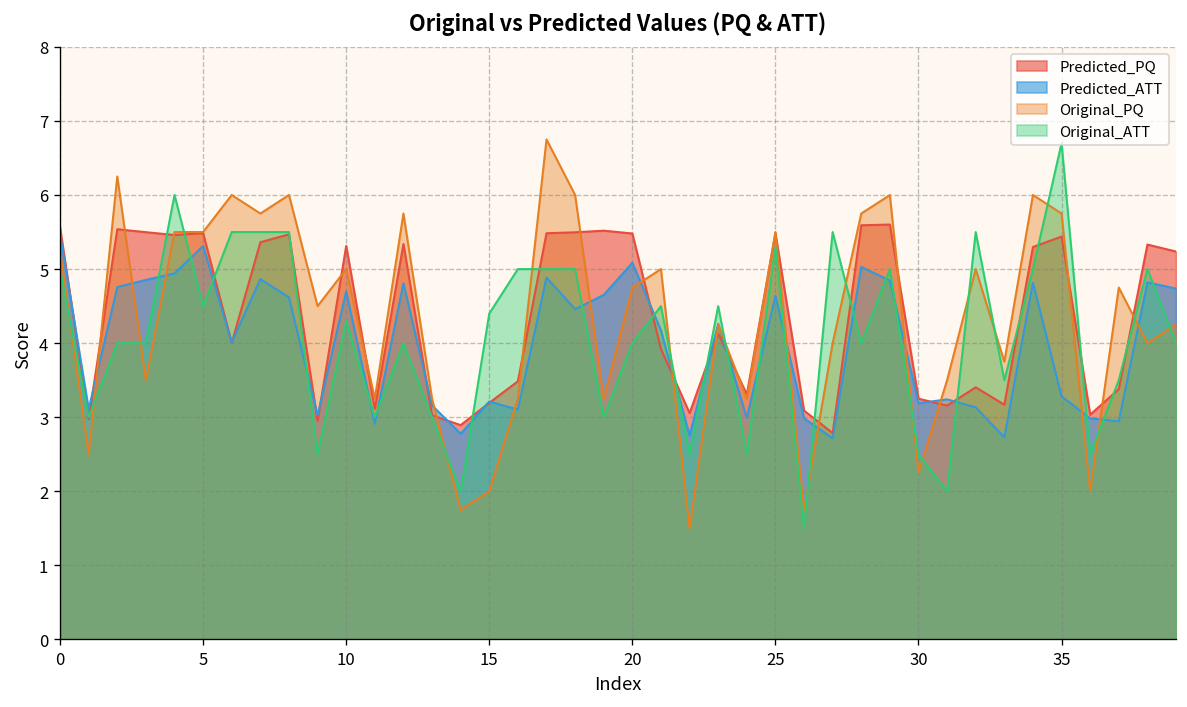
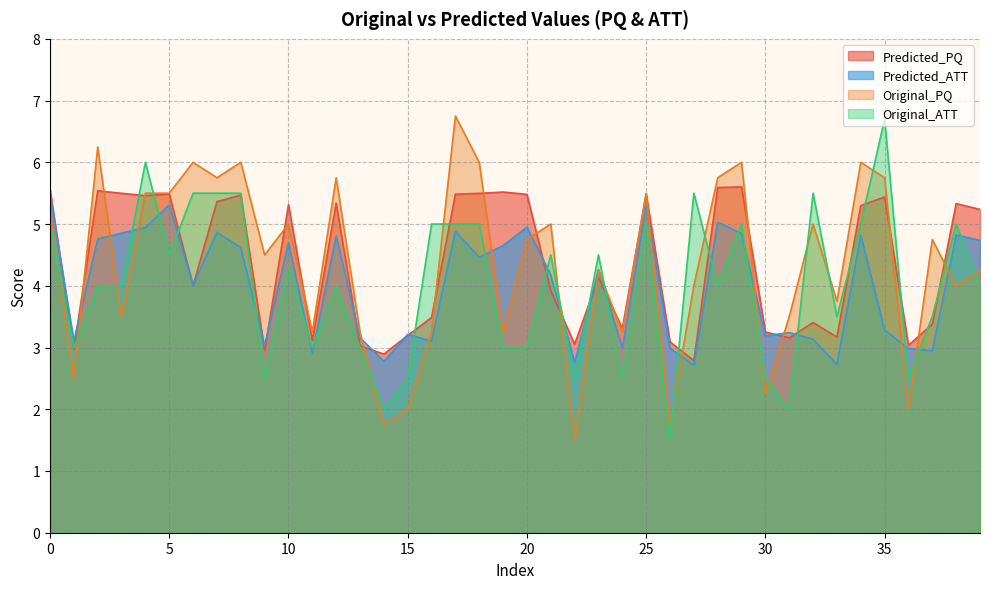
Original_ATT, 15: 4.4 -> 2.5
Predicted_ATT, 20: 5.1 -> 4.9
Original_ATT, 20: 4 -> 3
Predicted_ATT, 25: 4.6 -> 5.3
Original_ATT, 25: 5.3 -> 5.0
